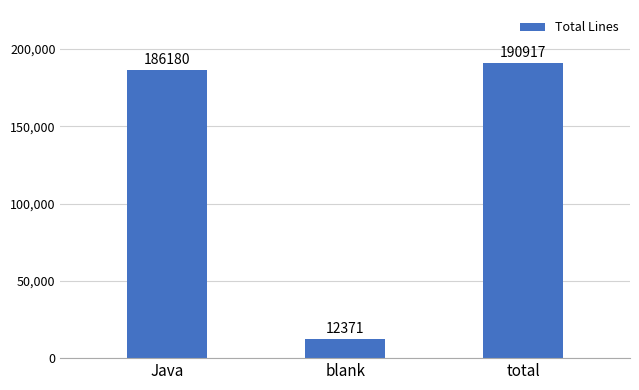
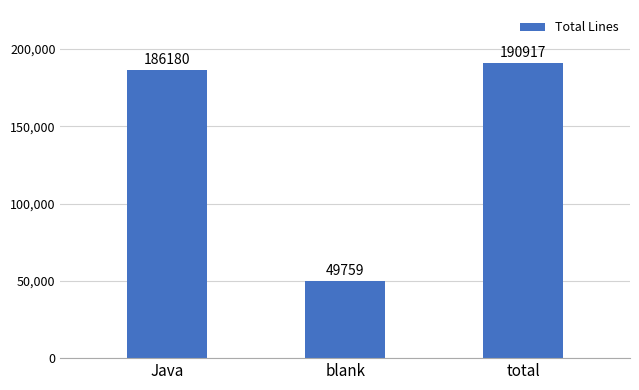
blank: 12371 -> 49759
